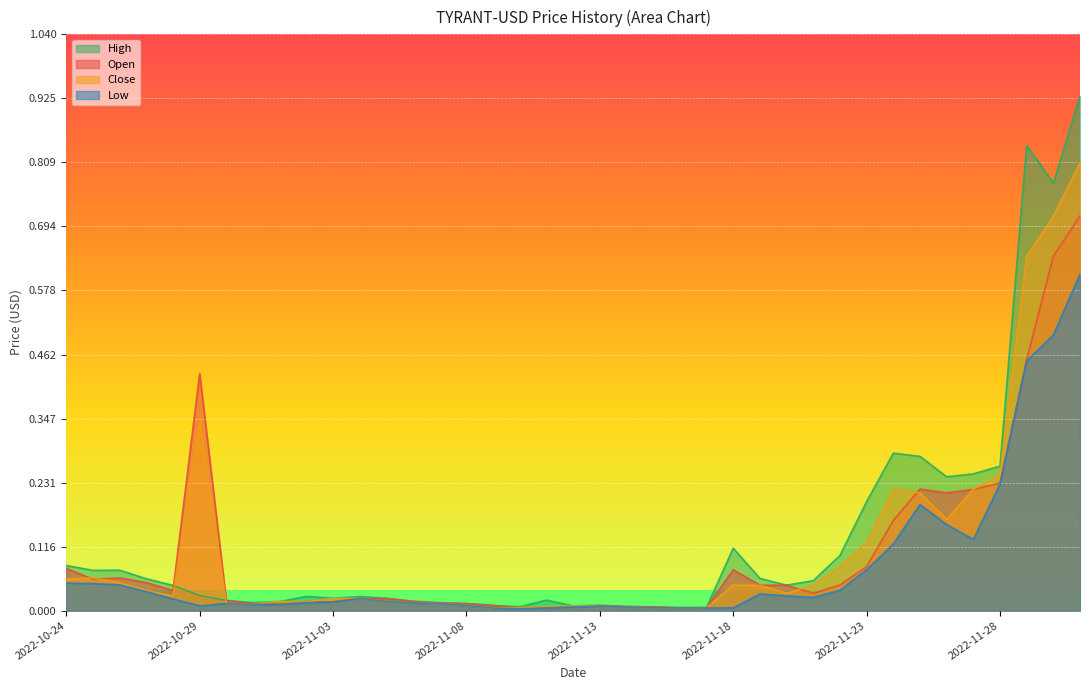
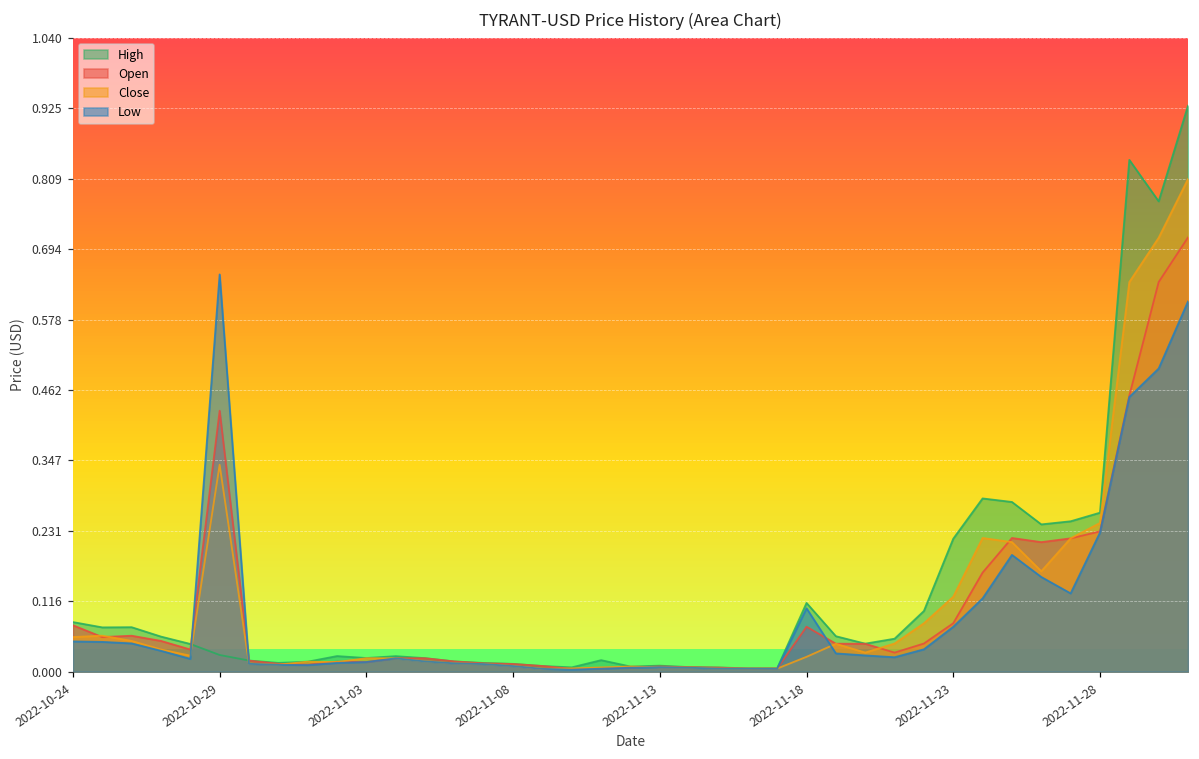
Low, 2022-10-29: 0.01 -> 0.65
Close, 2022-11-18: 0.05 -> 0.02
Low, 2022-11-18: 0.01 -> 0.10
High, 2022-11-23: 0.20 -> 0.22
